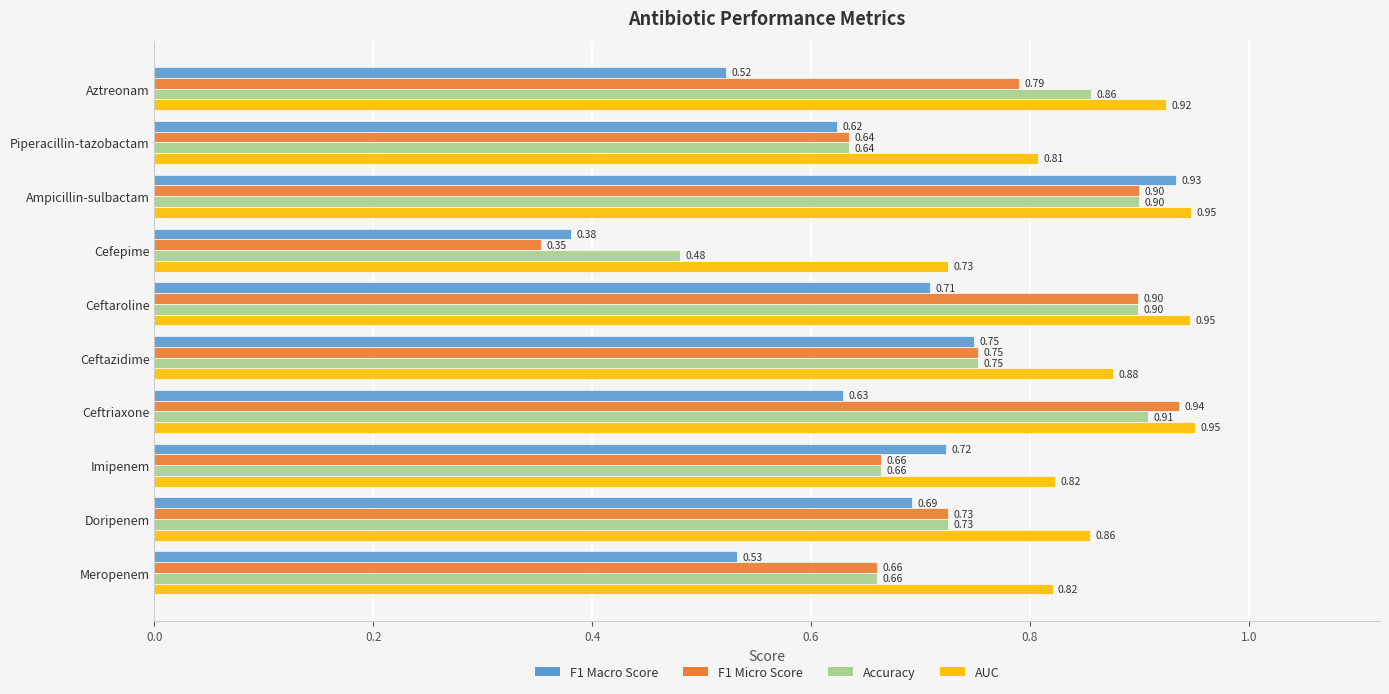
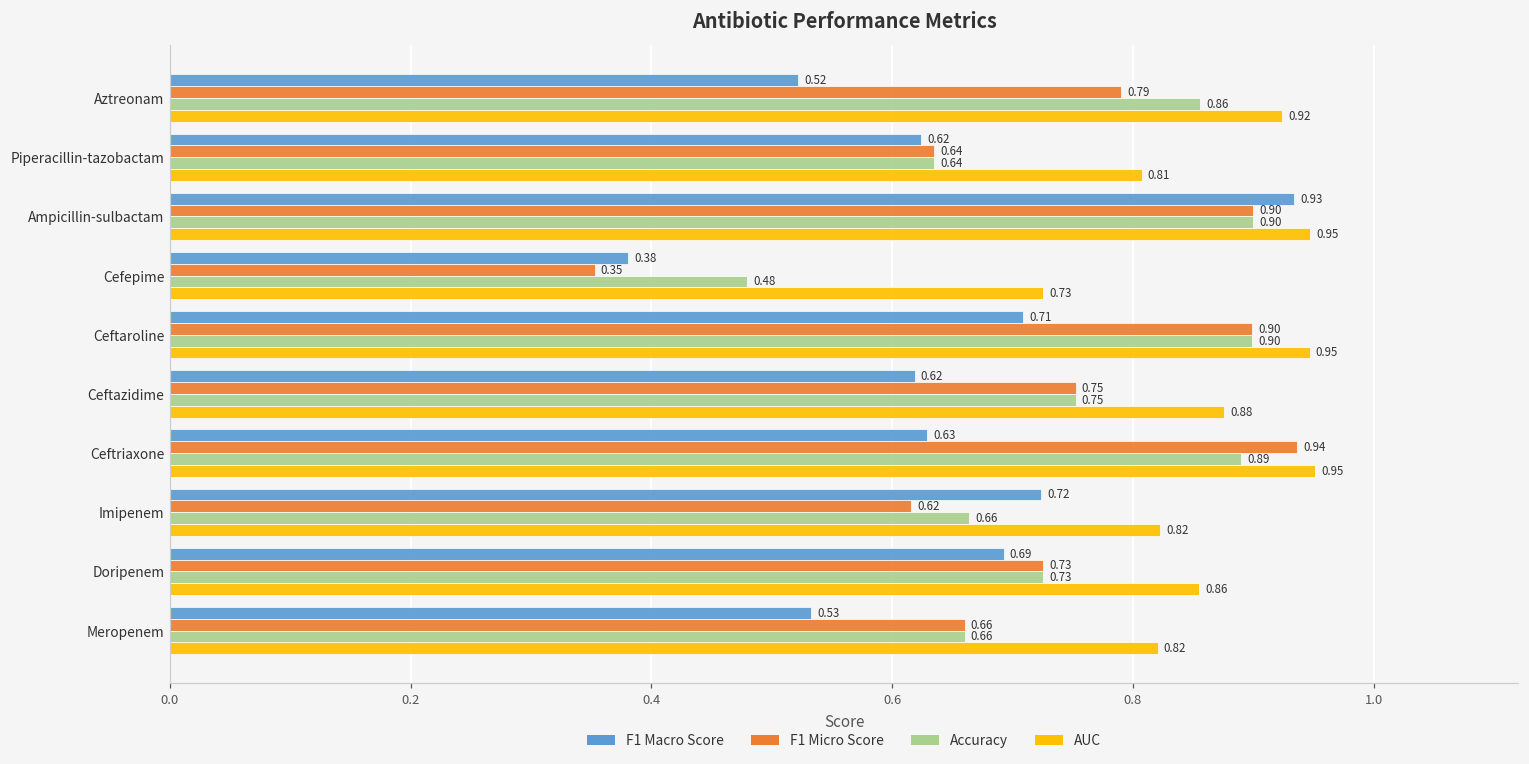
F1 Macro Score, Ceftazidime: 0.75 -> 0.62
Accuracy, Ceftriaxone: 0.91 -> 0.89
F1 Micro Score, Imipenem: 0.66 -> 0.62
